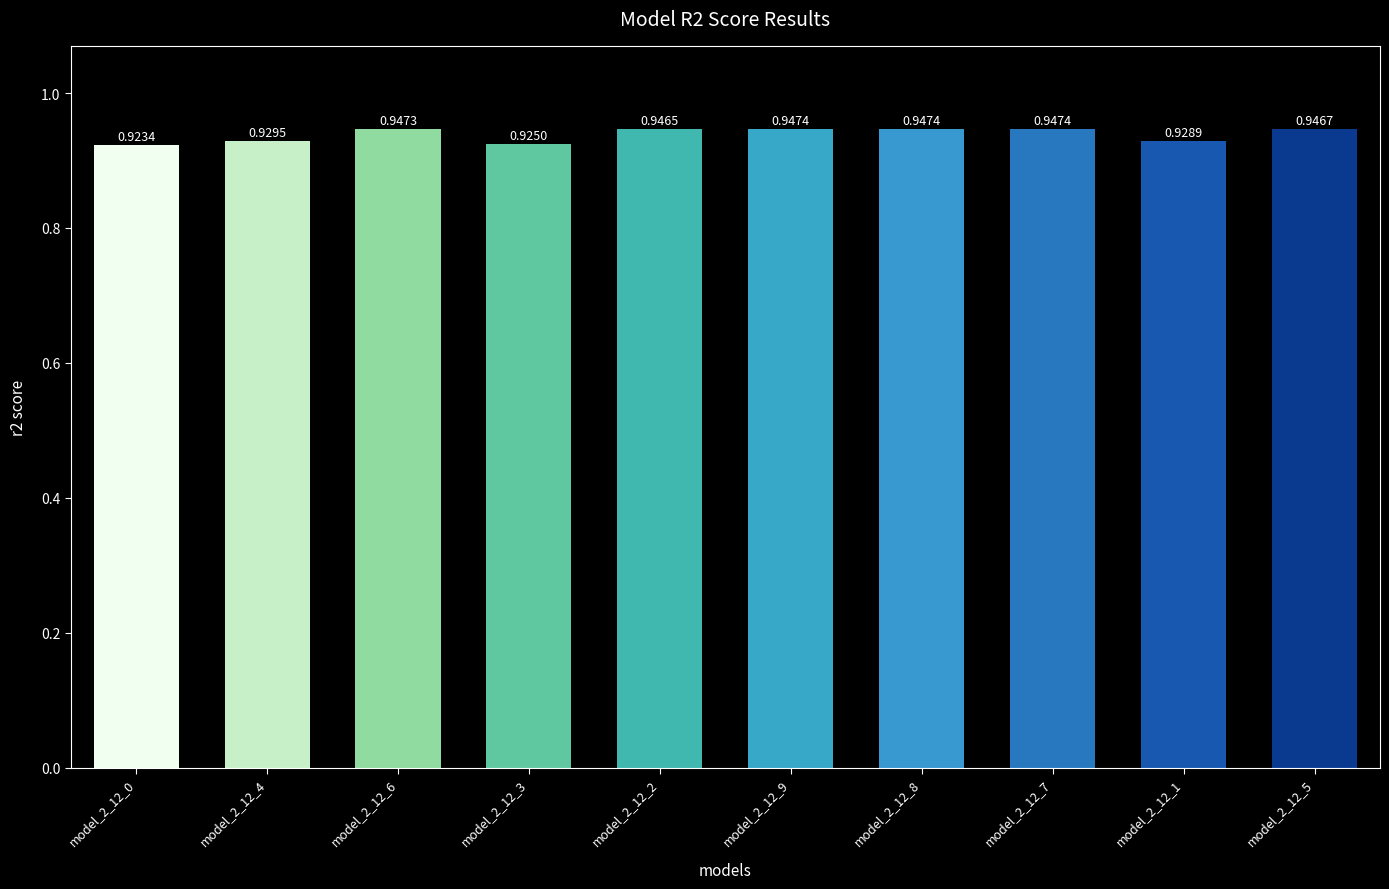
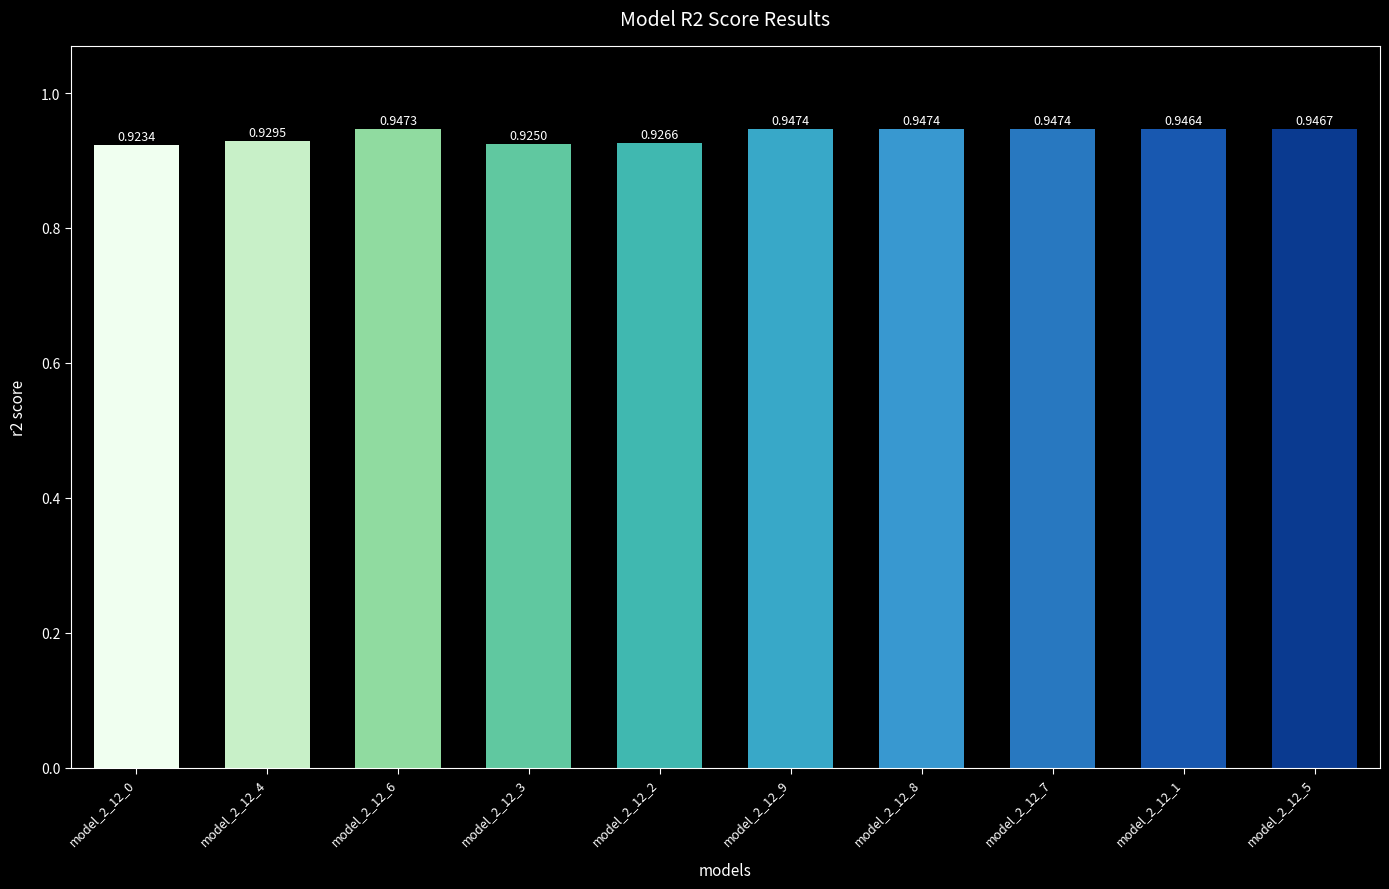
model_2_12_2: 0.9465 -> 0.9266
model_2_12_1: 0.9289 -> 0.9464
